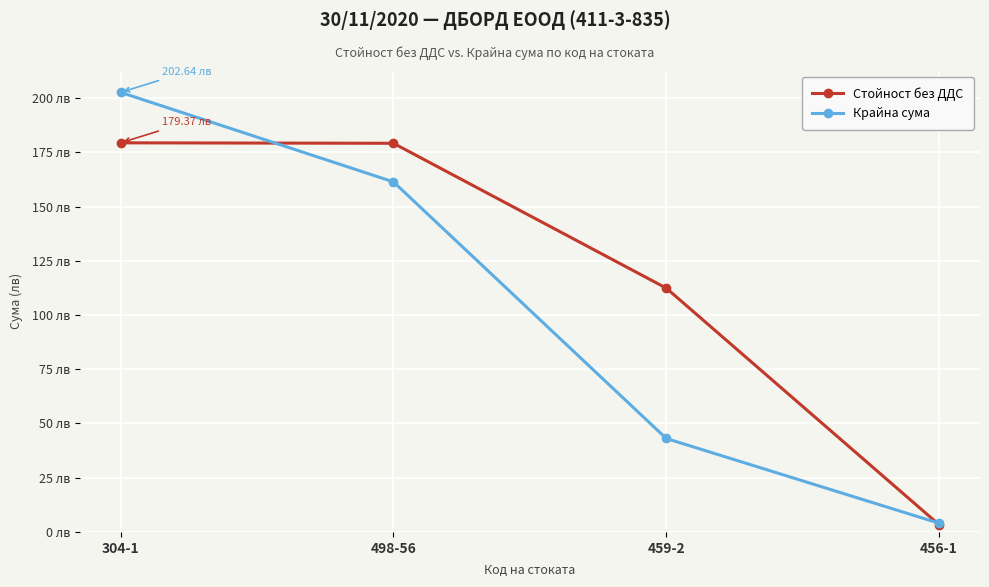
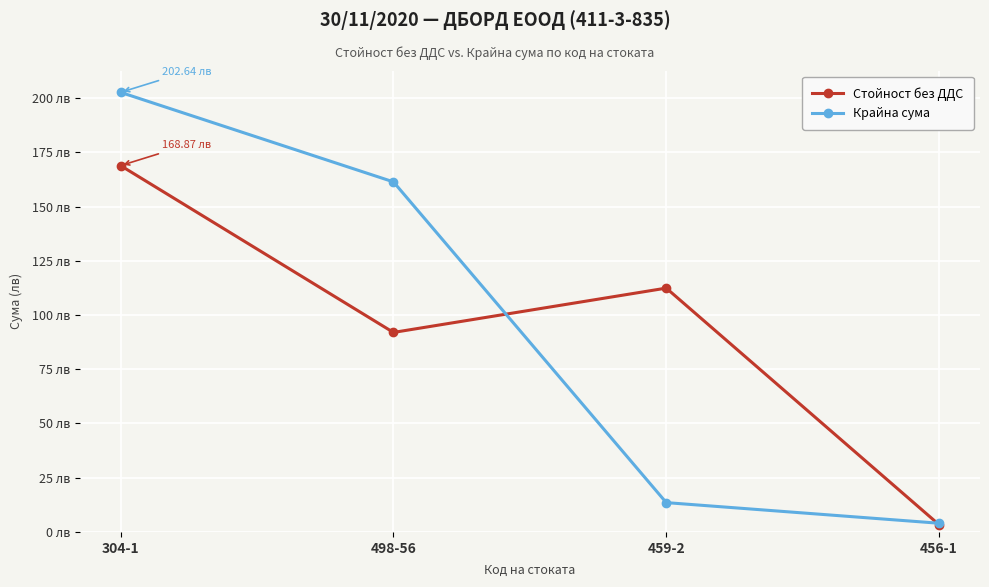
Стойност без ДДС, 304-1: 179.37 -> 168.87
Стойност без ДДС, 498-56: 179 лв -> 92 лв
Крайна сума, 459-2: 43 лв -> 14 лв
